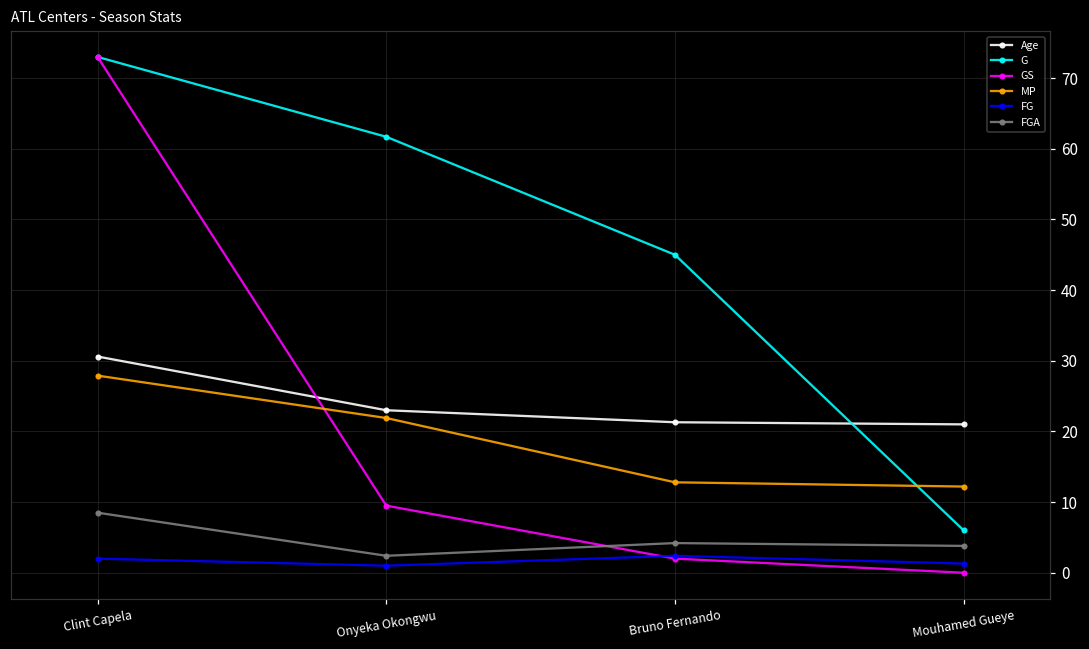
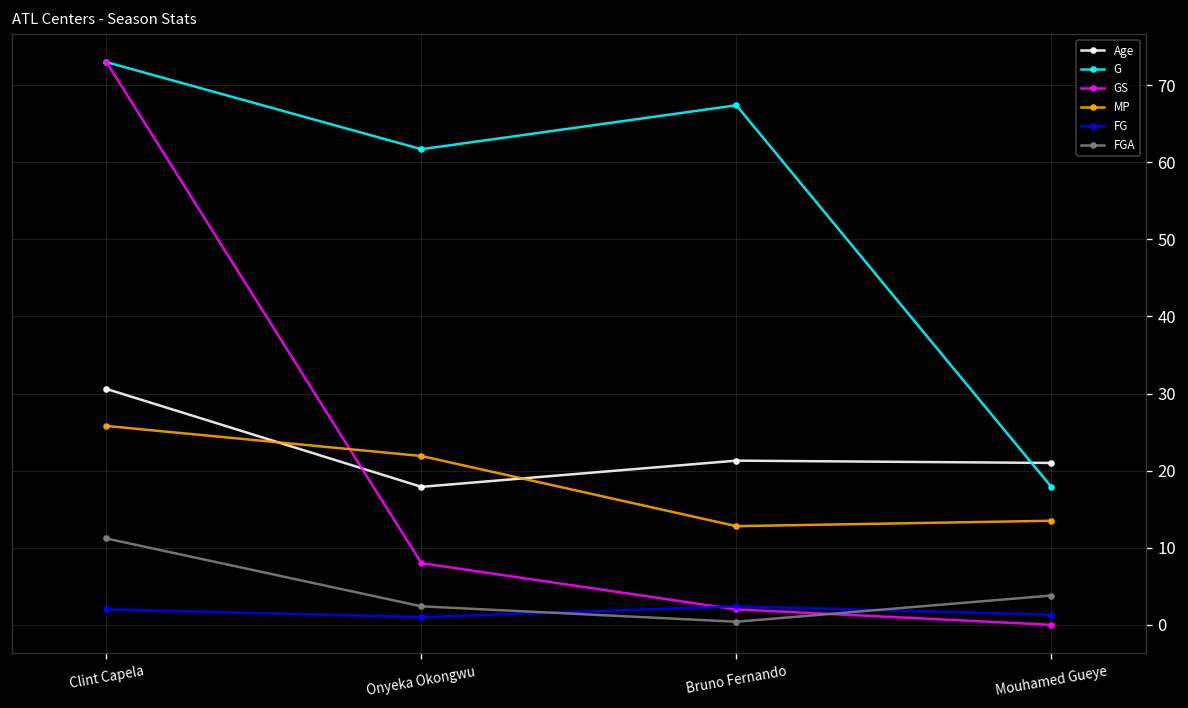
MP, Clint Capela: 28 -> 26
FGA, Clint Capela: 9 -> 11
Age, Onyeka Okongwu: 23 -> 18
GS, Onyeka Okongwu: 10 -> 8
G, Bruno Fernando: 45 -> 67
FGA, Bruno Fernando: 4 -> 0
G, Mouhamed Gueye: 6 -> 18
MP, Mouhamed Gueye: 12 -> 14
